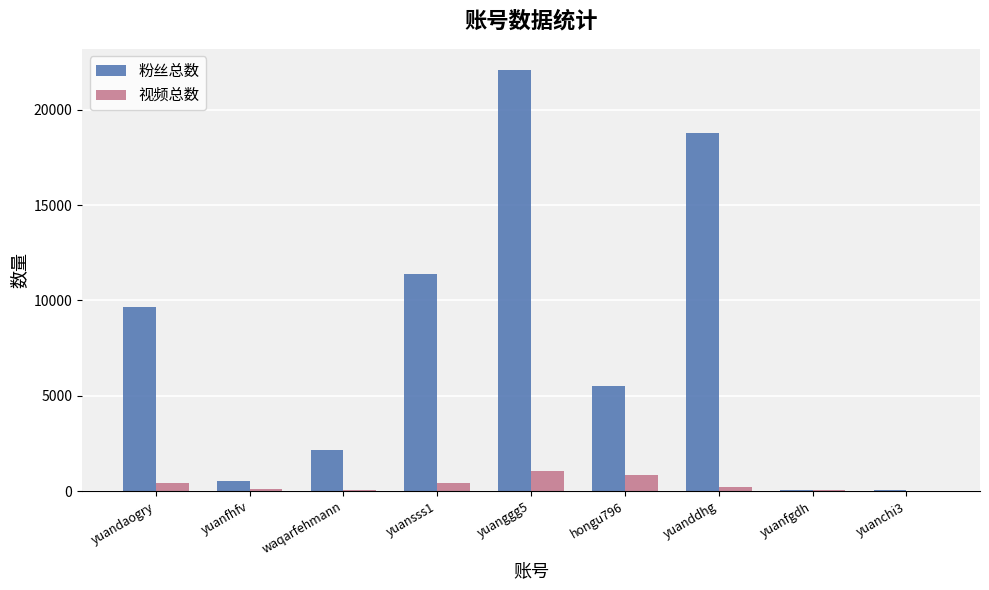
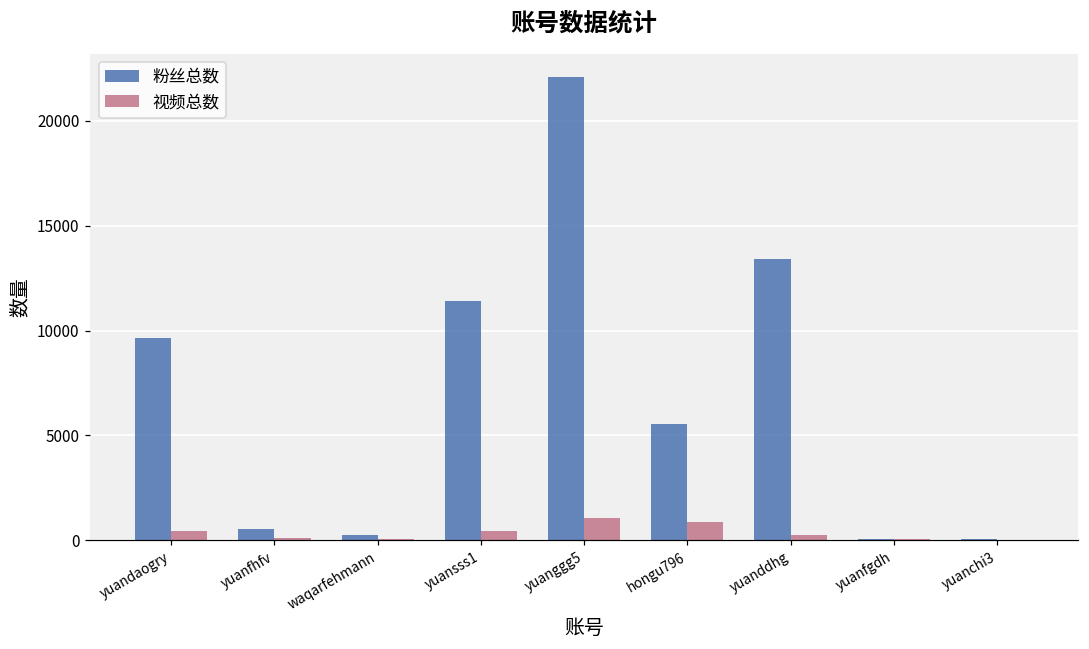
粉丝总数, waqarfehmann: 2200 -> 300
粉丝总数, yuanddhg: 18800 -> 13400
